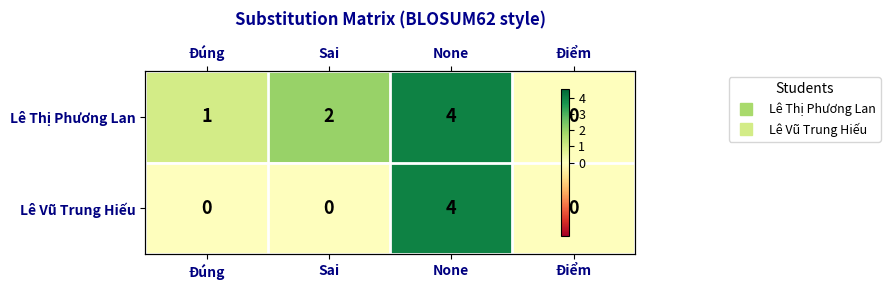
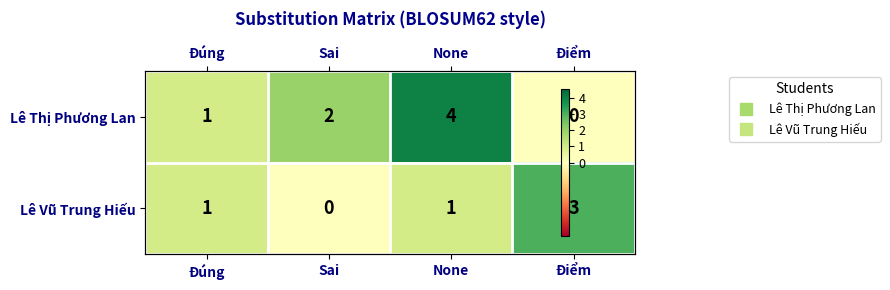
Lê Vũ Trung Hiếu, Đúng: 0 -> 1
Lê Vũ Trung Hiếu, None: 4 -> 1
Lê Vũ Trung Hiếu, Điểm: 0 -> 3
